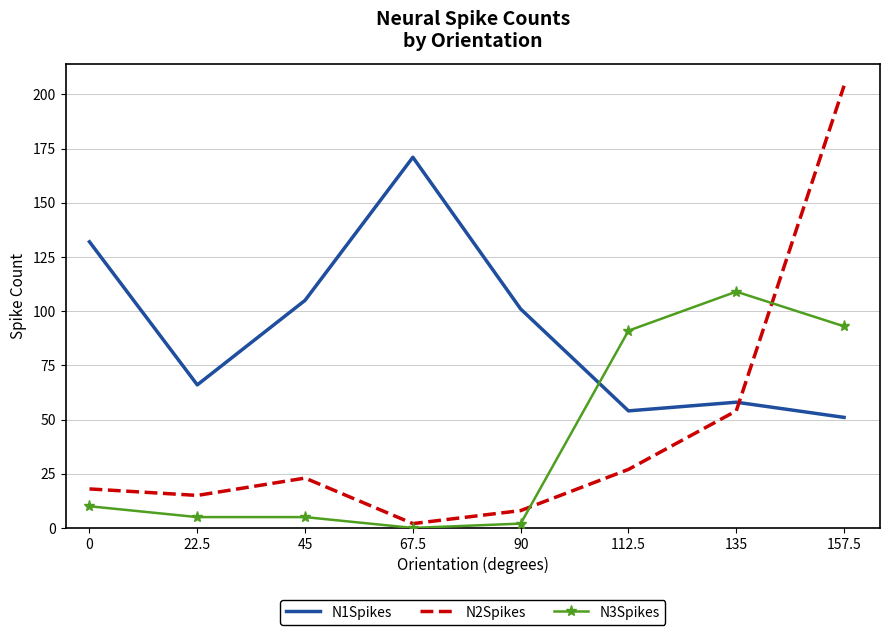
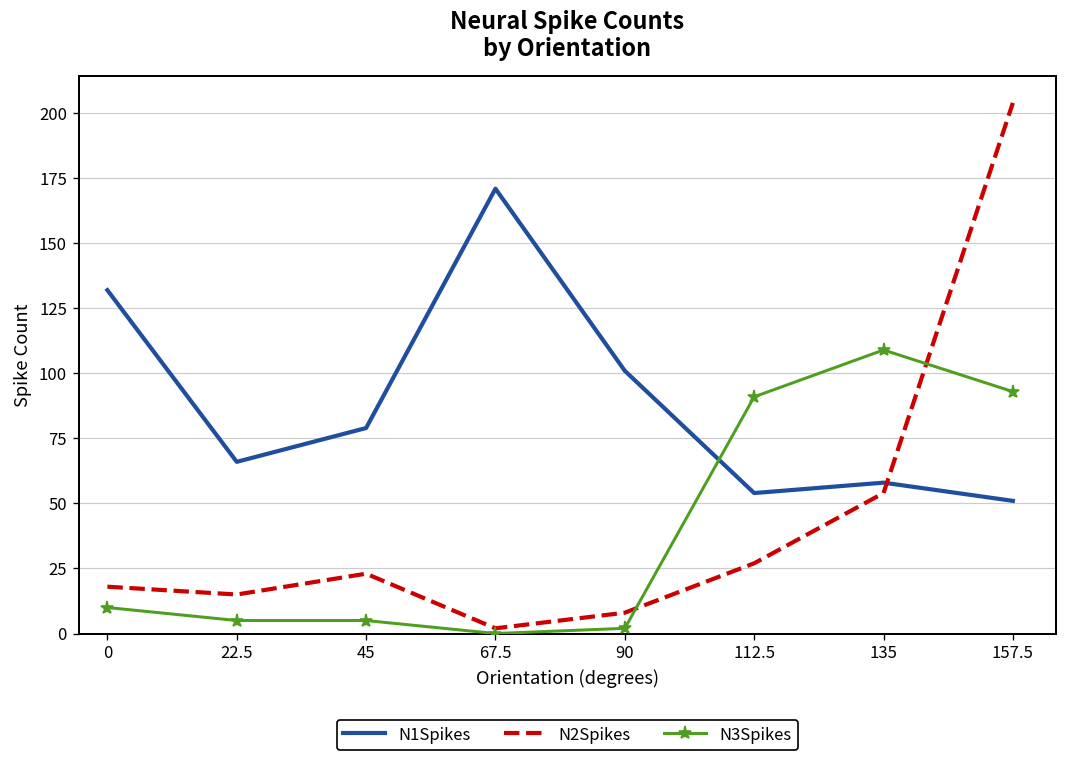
N1Spikes, 45: 105 -> 79
